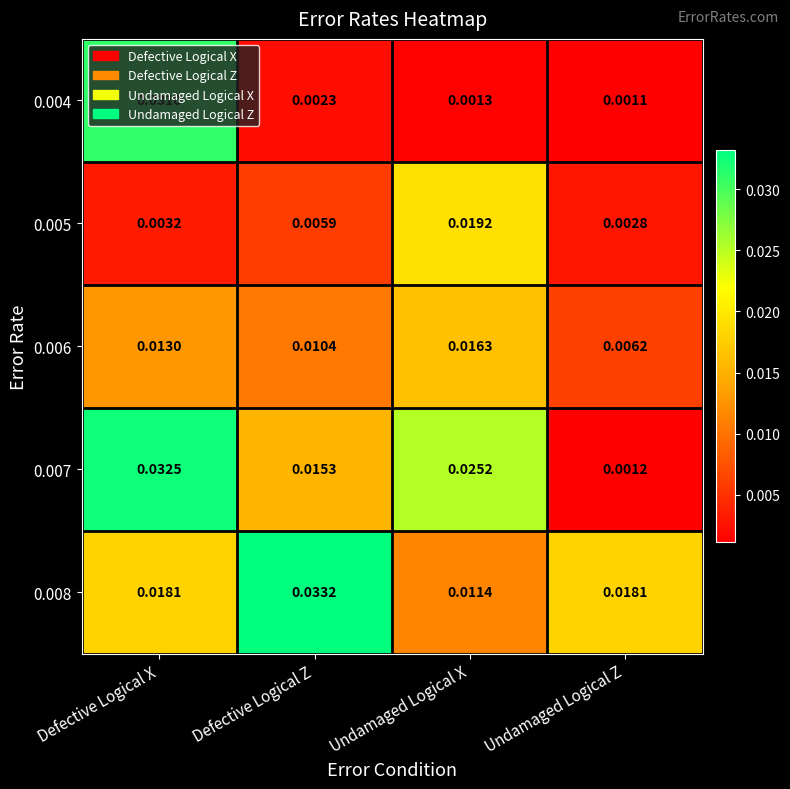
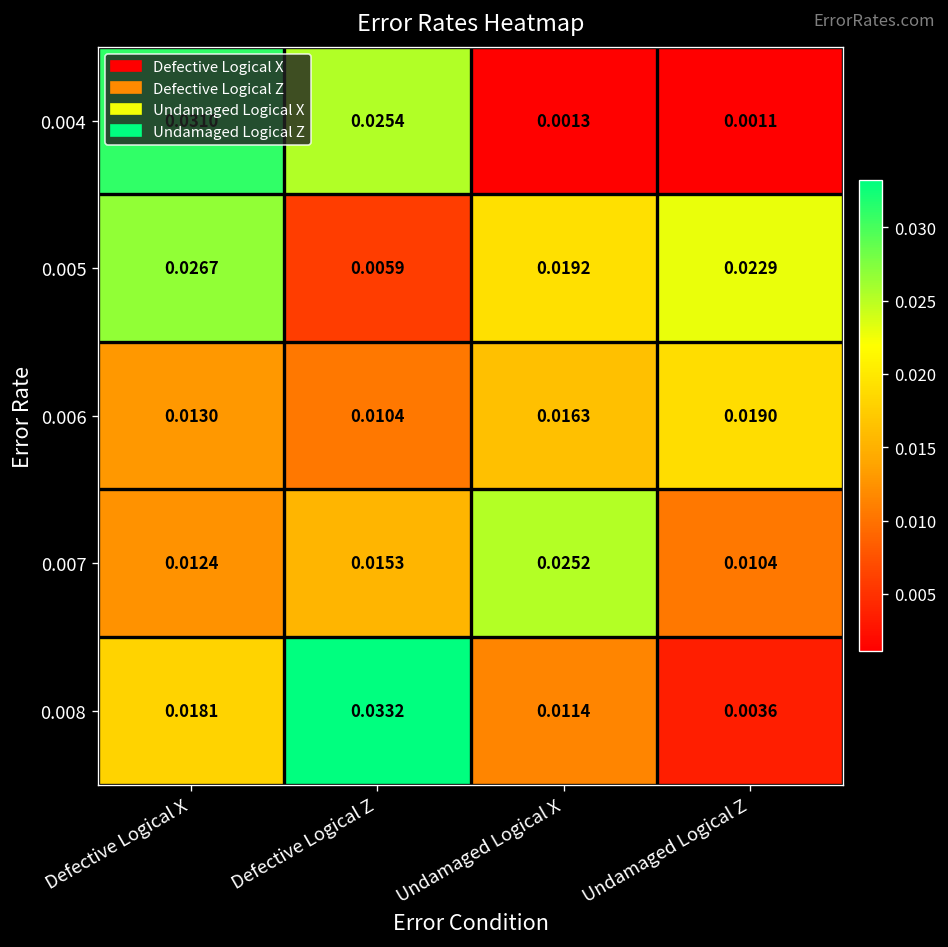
0.004, Defective Logical Z: 0.0023 -> 0.0254
0.005, Defective Logical X: 0.0032 -> 0.0267
0.005, Undamaged Logical Z: 0.0028 -> 0.0229
0.006, Undamaged Logical Z: 0.0062 -> 0.0190
0.007, Defective Logical X: 0.0325 -> 0.0124
0.007, Undamaged Logical Z: 0.0012 -> 0.0104
0.008, Undamaged Logical Z: 0.0181 -> 0.0036
